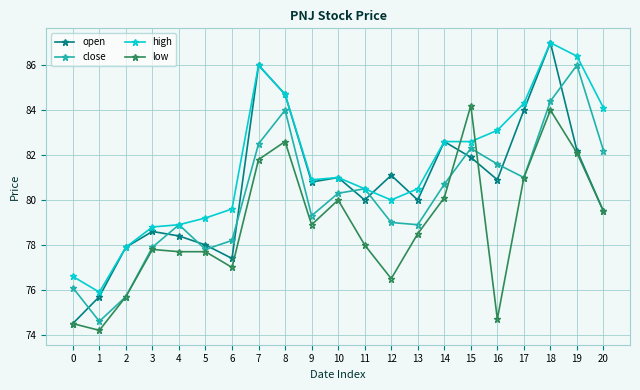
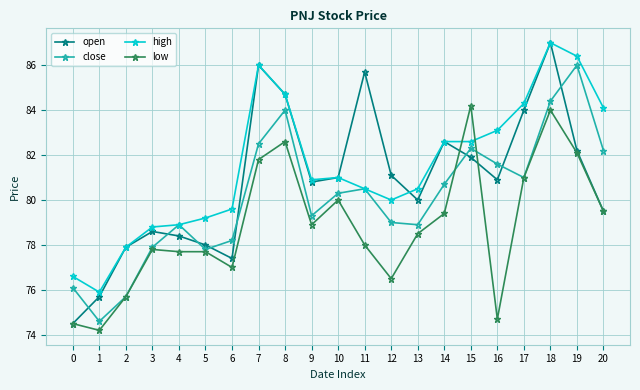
open, 11: 80.0 -> 85.7
low, 14: 80.1 -> 79.4
